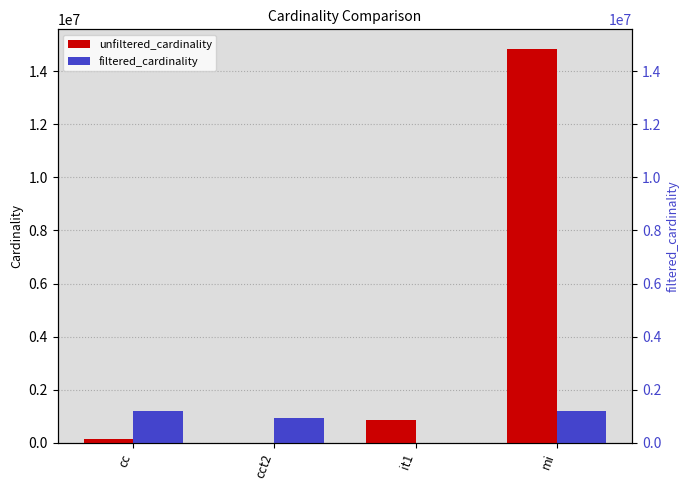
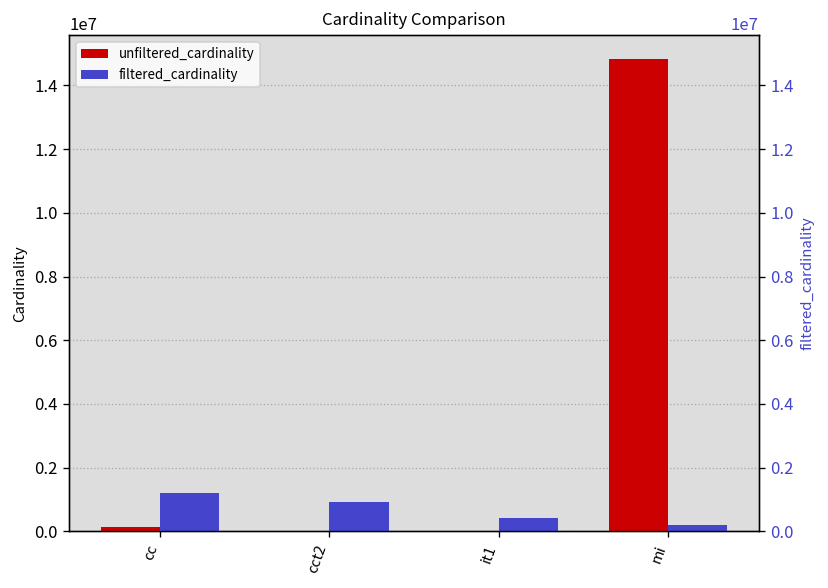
unfiltered_cardinality, it1: 800000 -> 0
filtered_cardinality, it1: 0 -> 400000
filtered_cardinality, mi: 1200000 -> 200000
